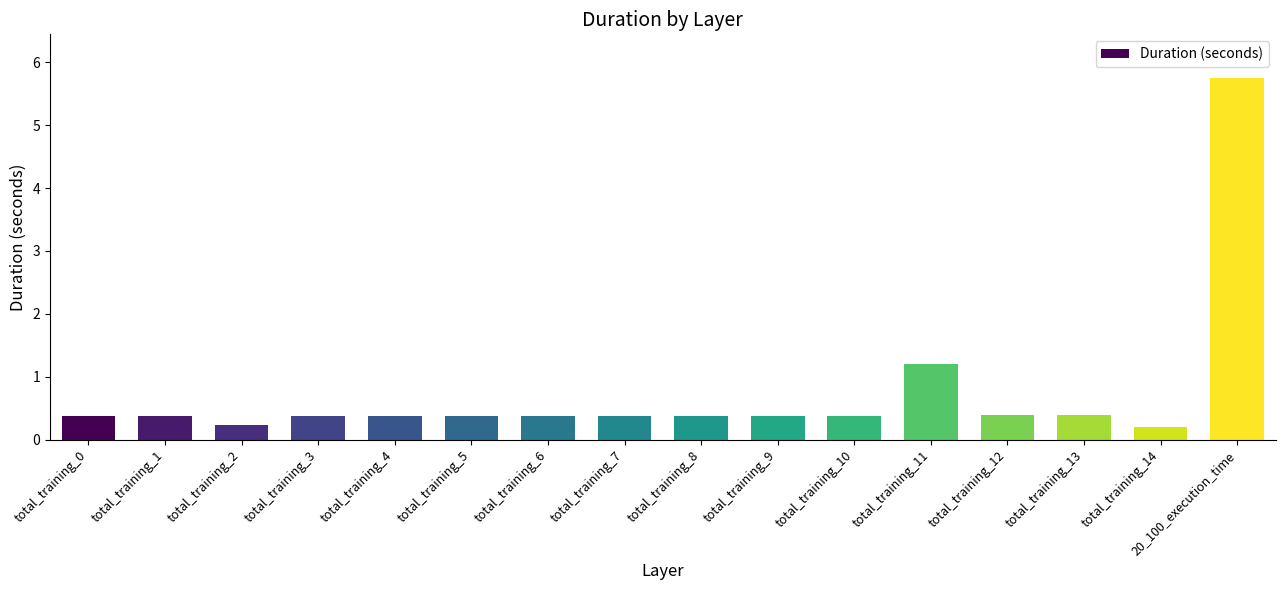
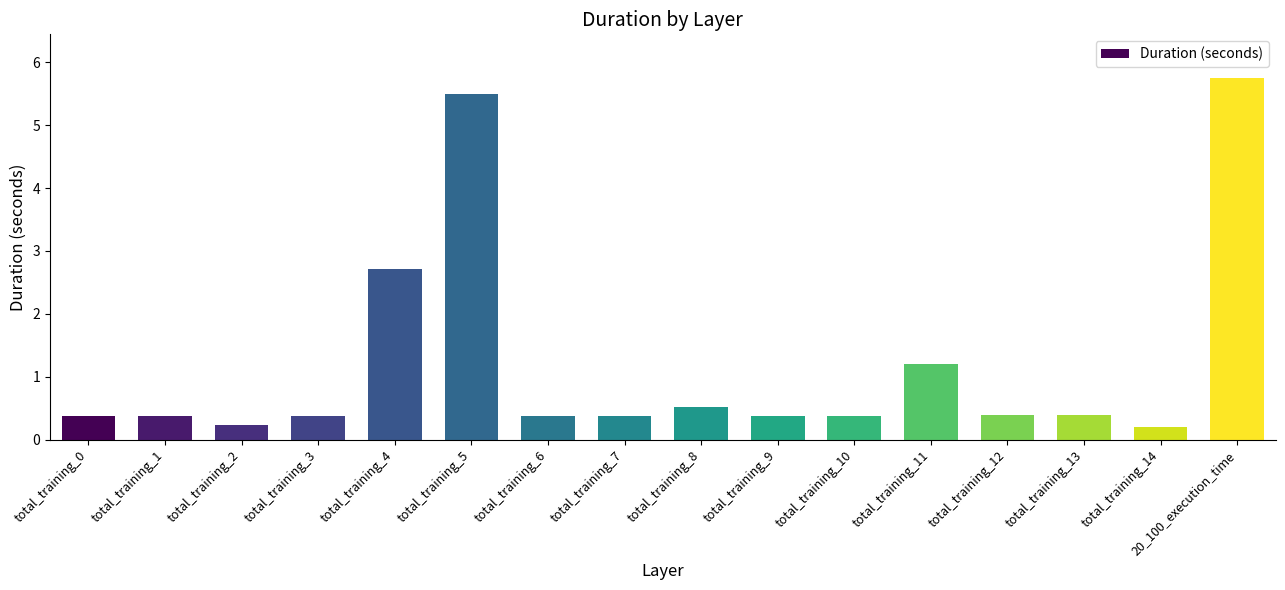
total_training_4: 0.4 -> 2.7
total_training_5: 0.4 -> 5.5
total_training_8: 0.4 -> 0.5
